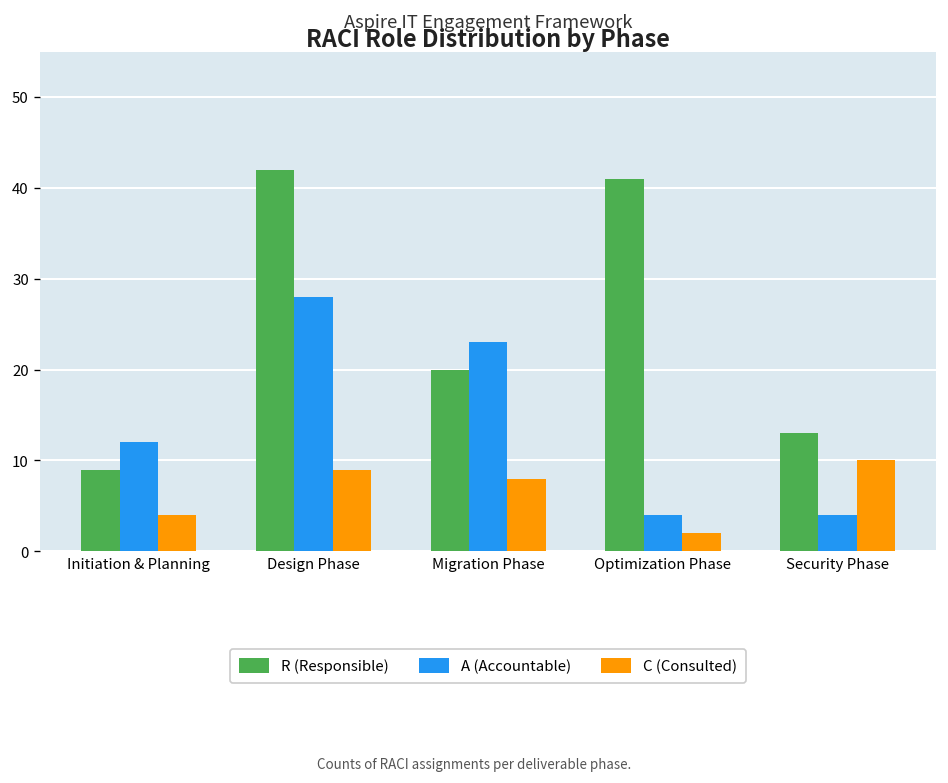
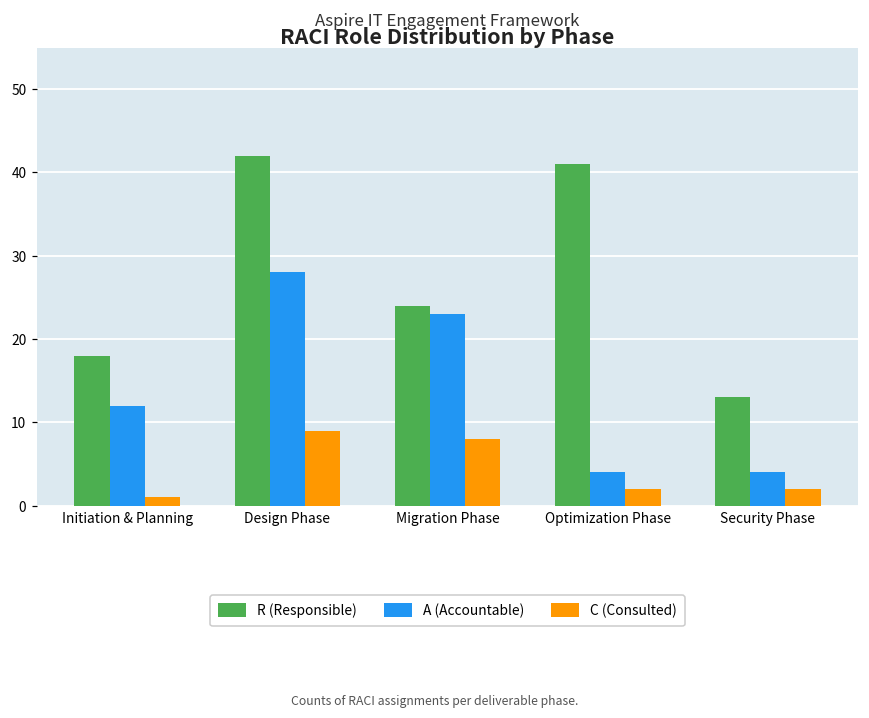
R (Responsible), Initiation & Planning: 9 -> 18
C (Consulted), Initiation & Planning: 4 -> 1
R (Responsible), Migration Phase: 20 -> 24
C (Consulted), Security Phase: 10 -> 2
